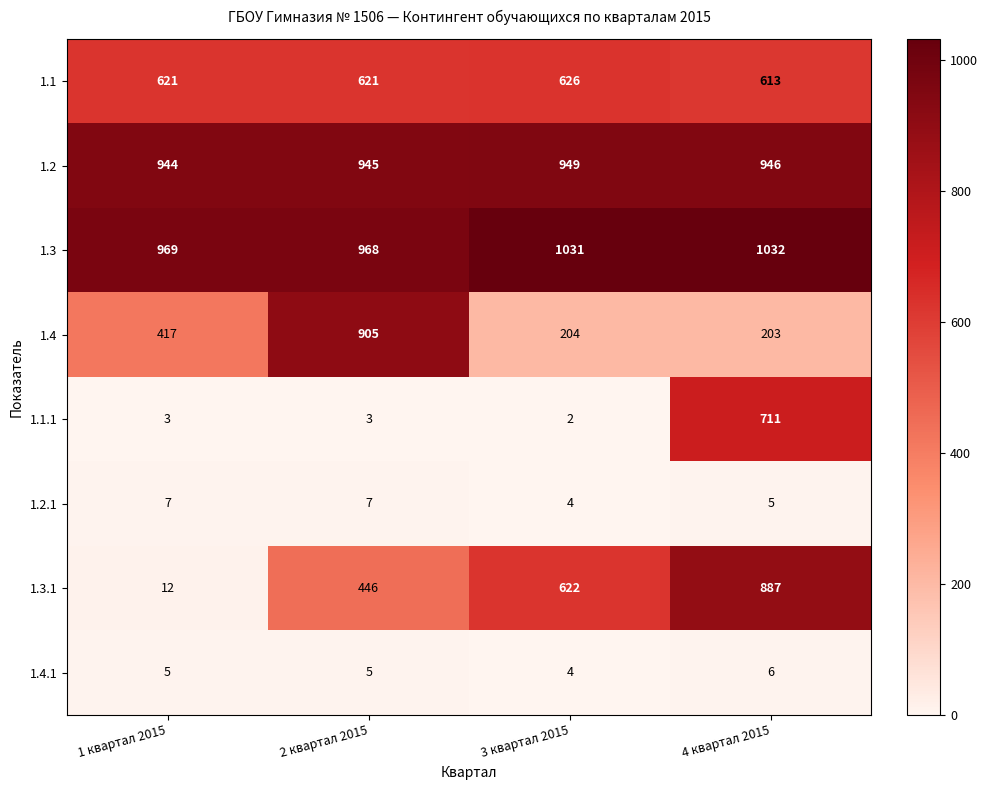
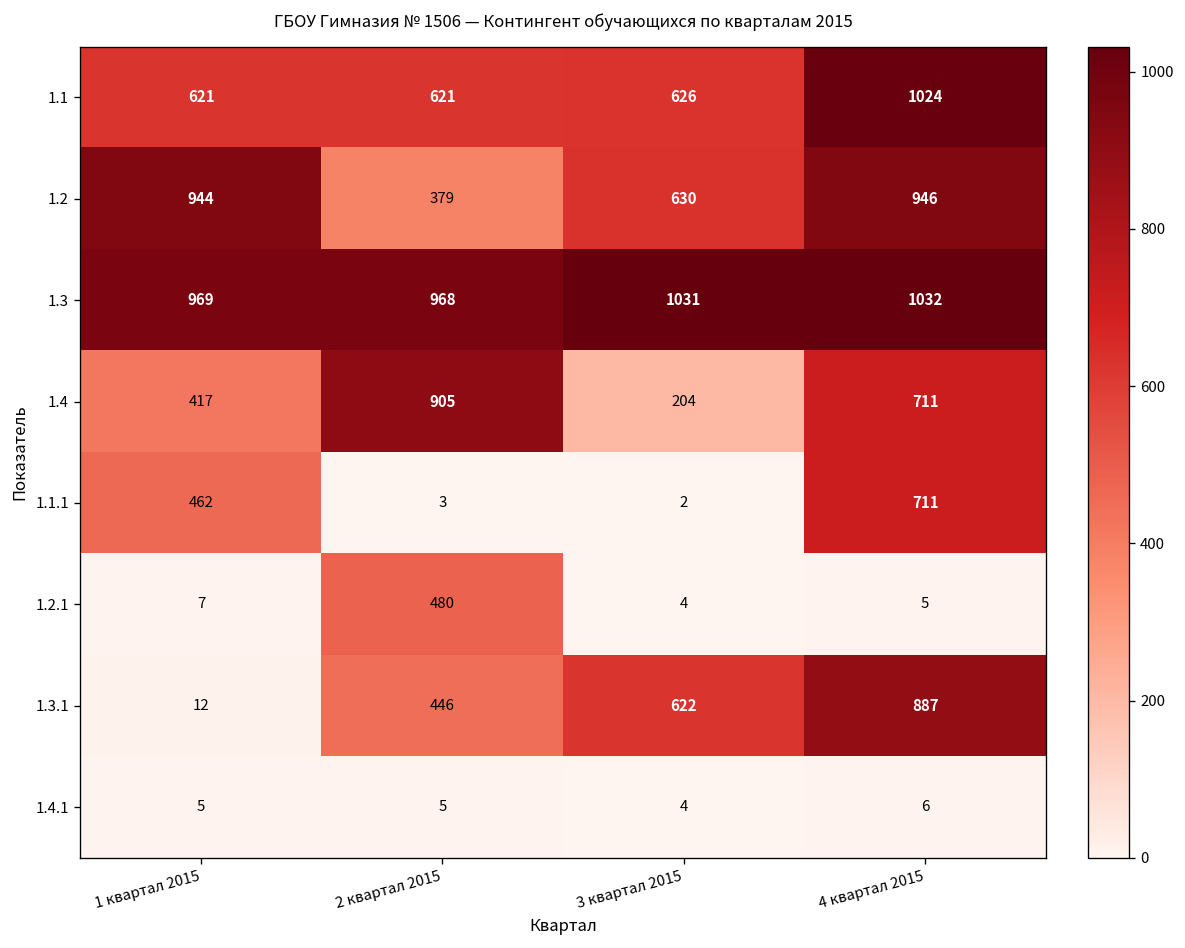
1.1, 4 квартал 2015: 613 -> 1024
1.2, 2 квартал 2015: 945 -> 379
1.2, 3 квартал 2015: 949 -> 630
1.4, 4 квартал 2015: 203 -> 711
1.1.1, 1 квартал 2015: 3 -> 462
1.2.1, 2 квартал 2015: 7 -> 480
